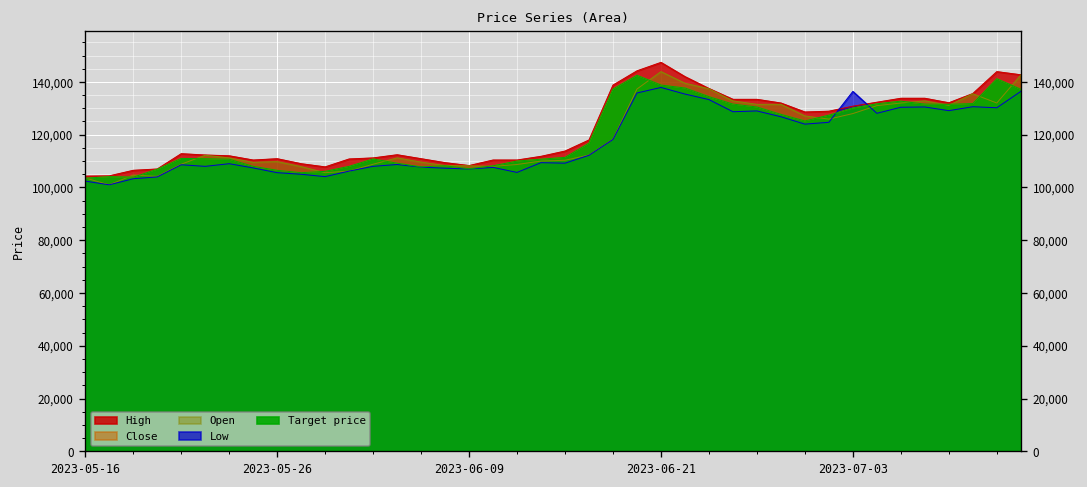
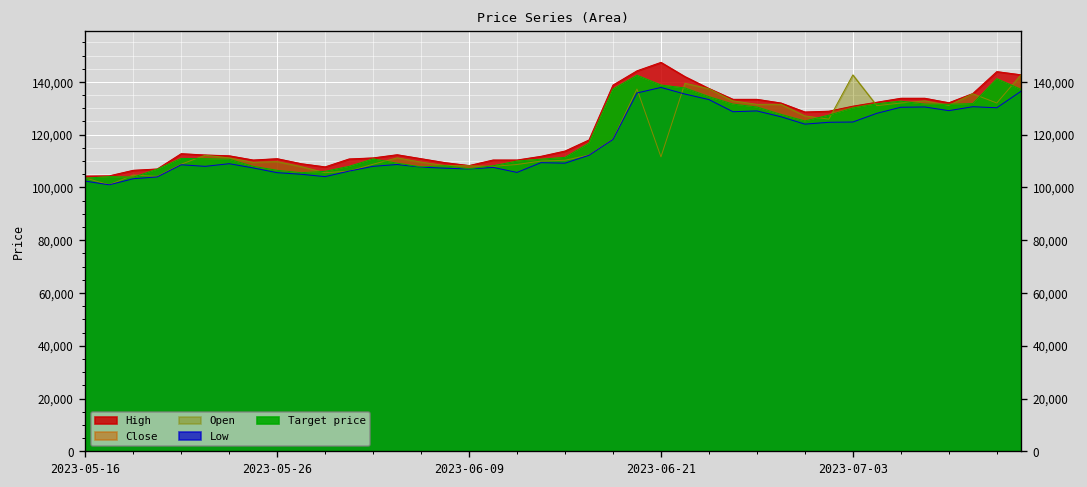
Open, 2023-06-21: 144,000 -> 112,000
Open, 2023-07-03: 128,000 -> 143,000
Low, 2023-07-03: 136,000 -> 125,000
